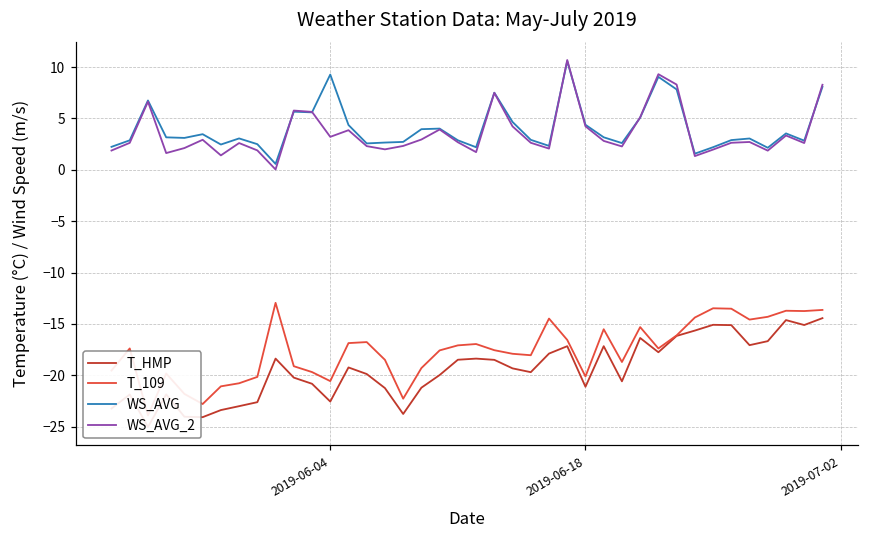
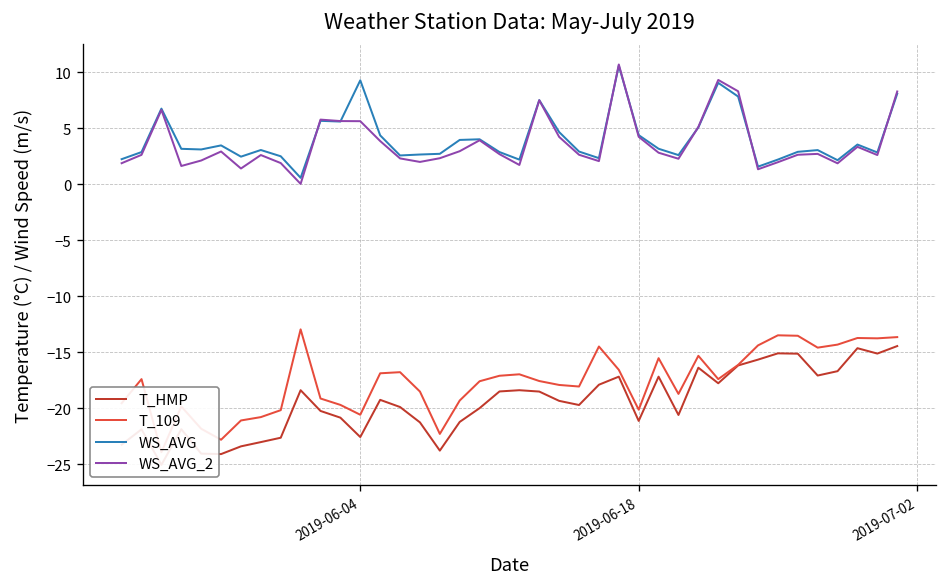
WS_AVG_2, 2019-06-04: 3 -> 6
